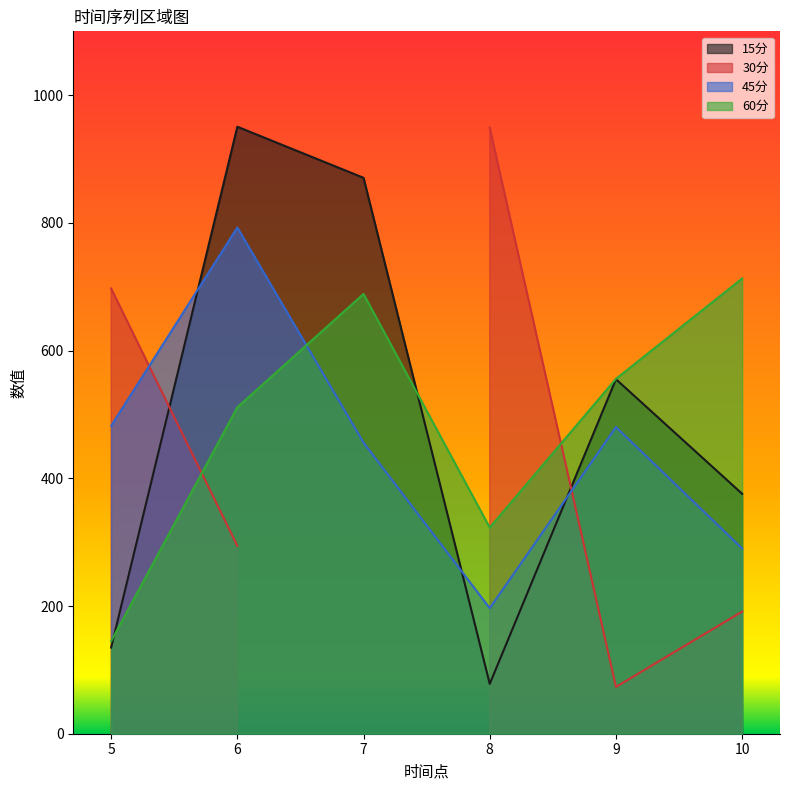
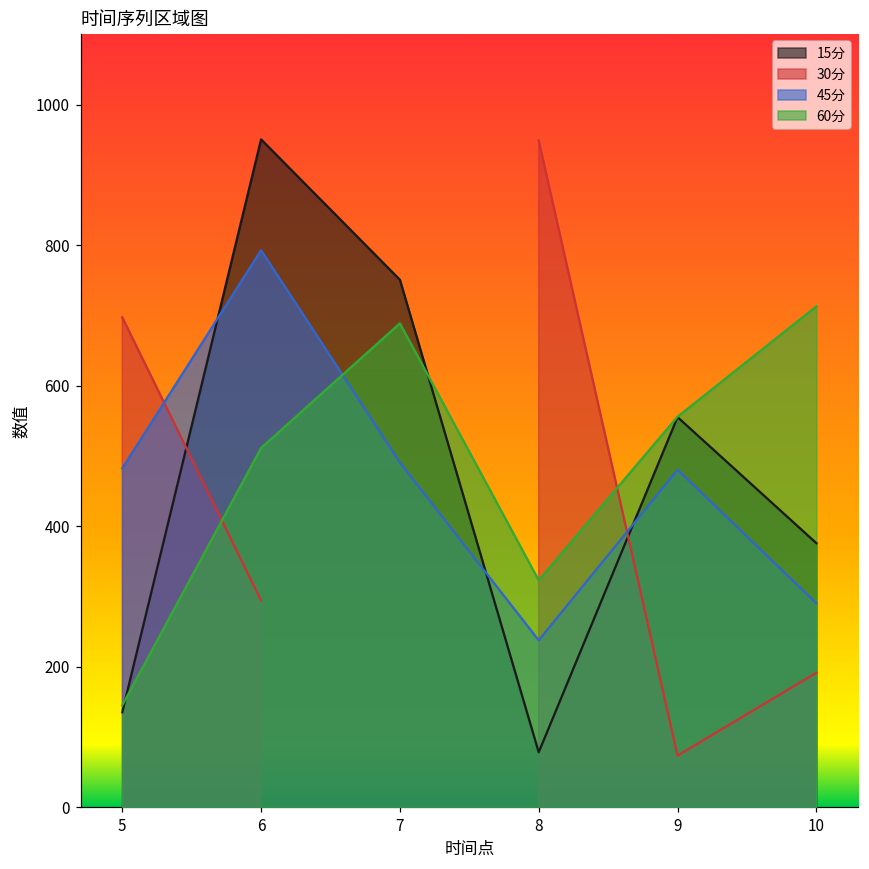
15分, 7: 870 -> 750
45分, 7: 460 -> 490
45分, 8: 200 -> 240
